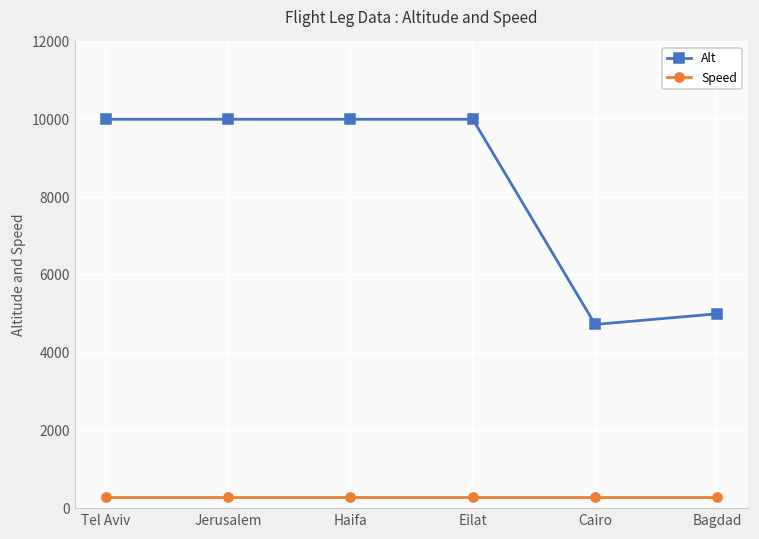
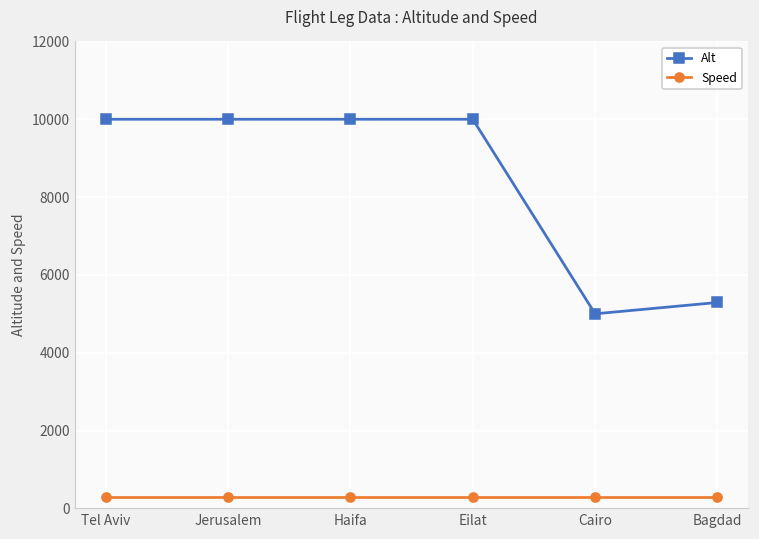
Alt, Cairo: 4700 -> 5000
Alt, Bagdad: 5000 -> 5300
